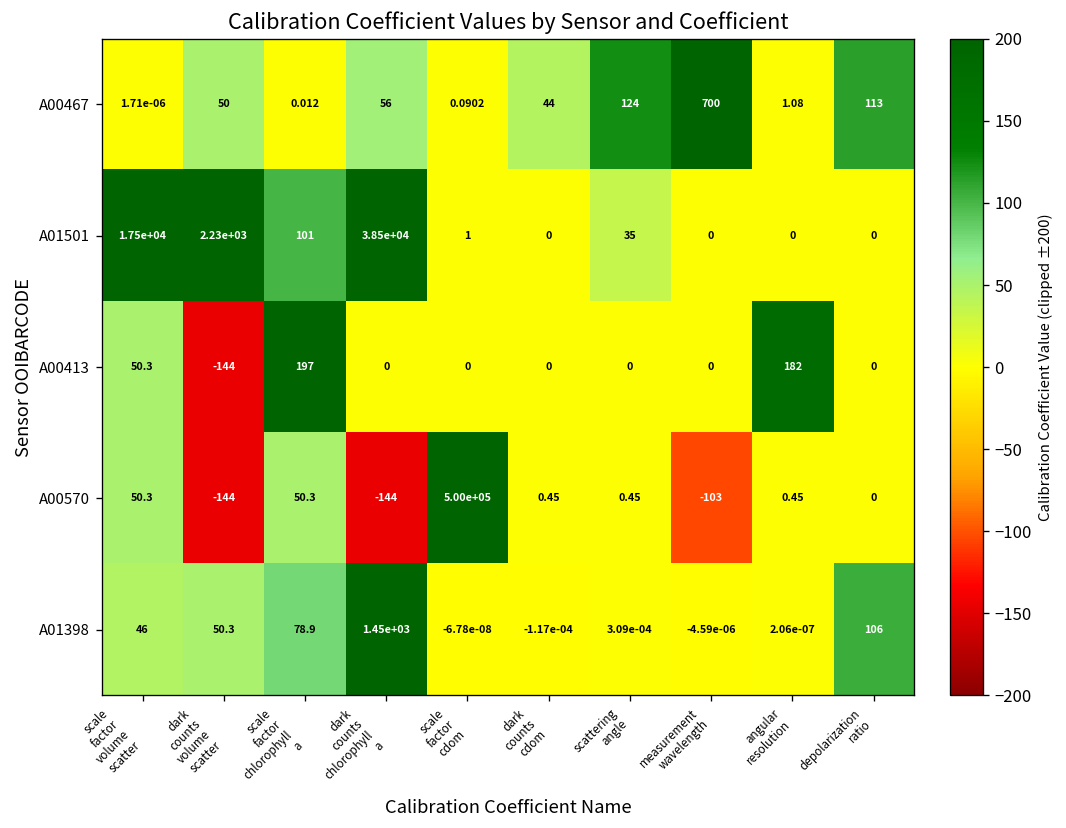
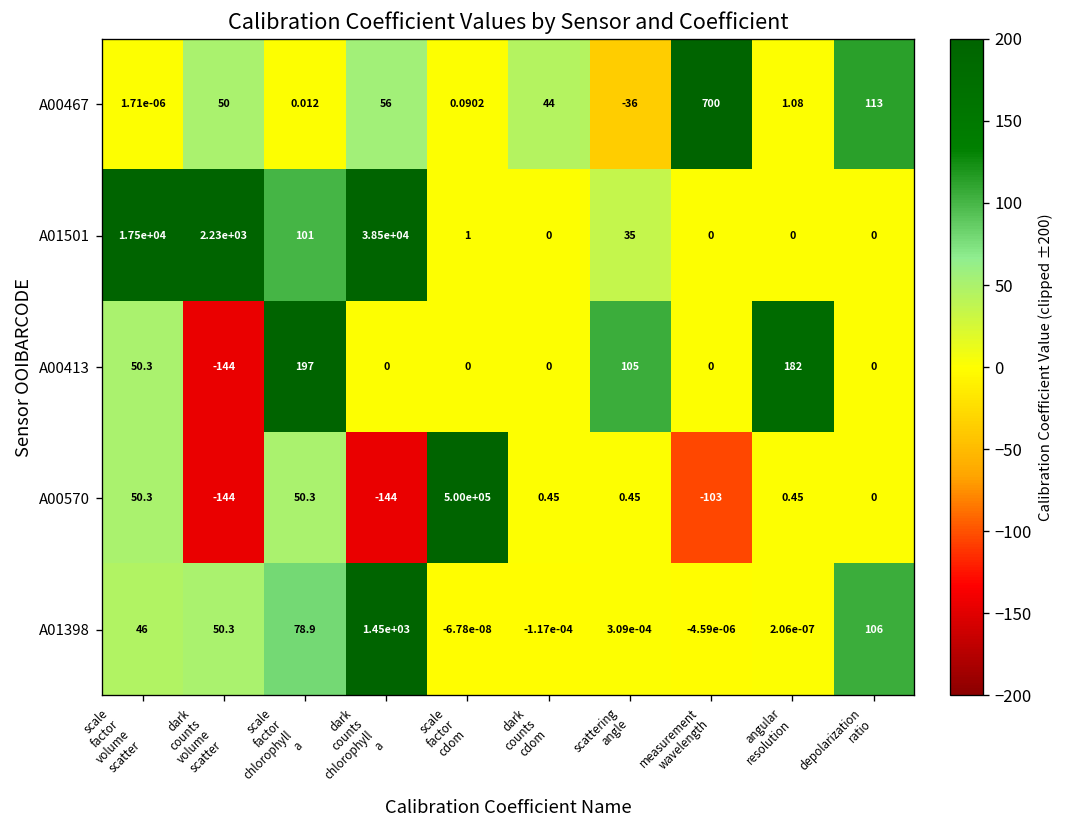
A00467, scattering angle: 124 -> -36
A00413, scattering angle: 0 -> 105
